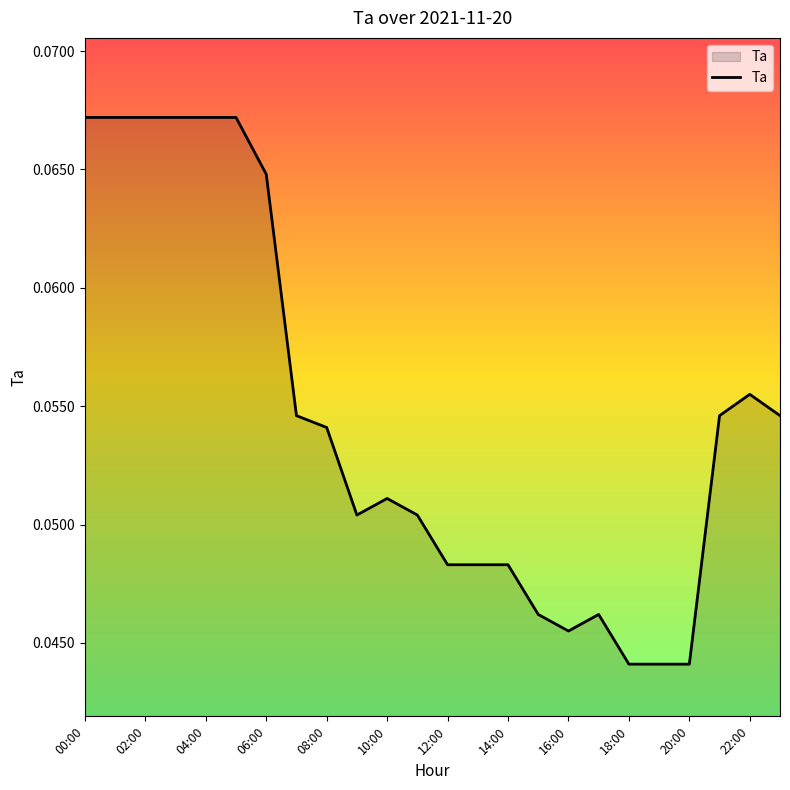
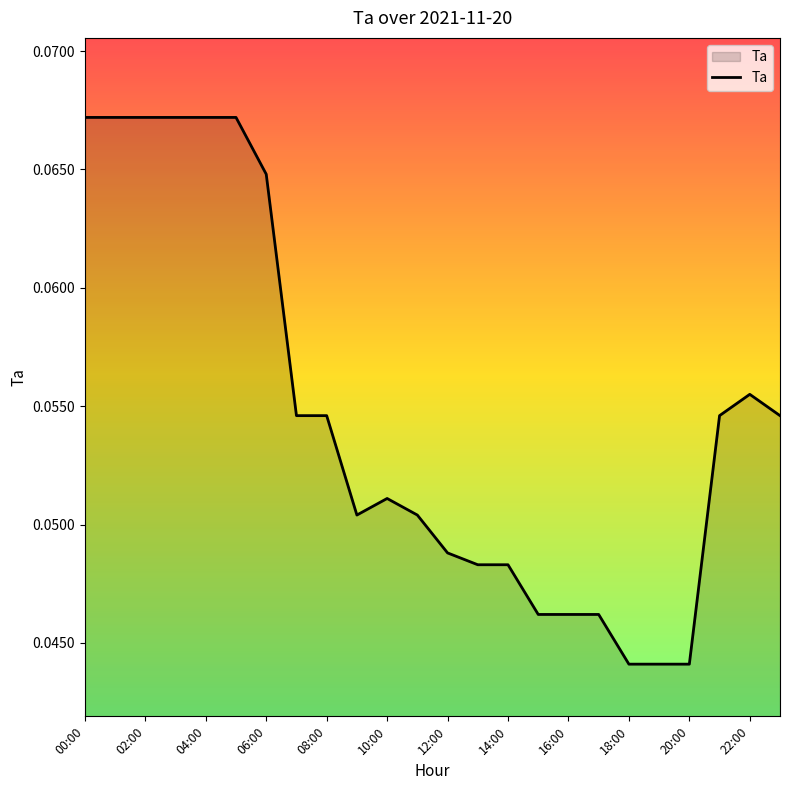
08:00: 0.0541 -> 0.0546
12:00: 0.0483 -> 0.0488
16:00: 0.0455 -> 0.0462
